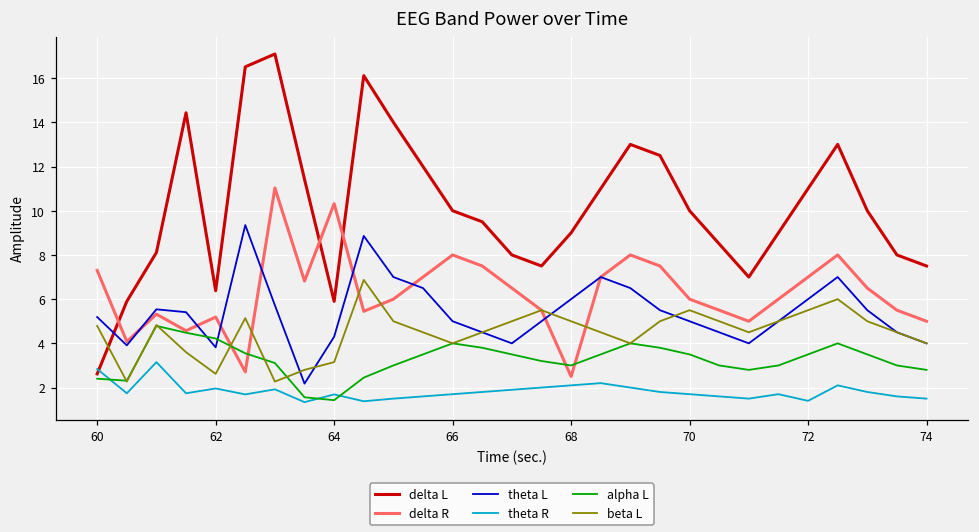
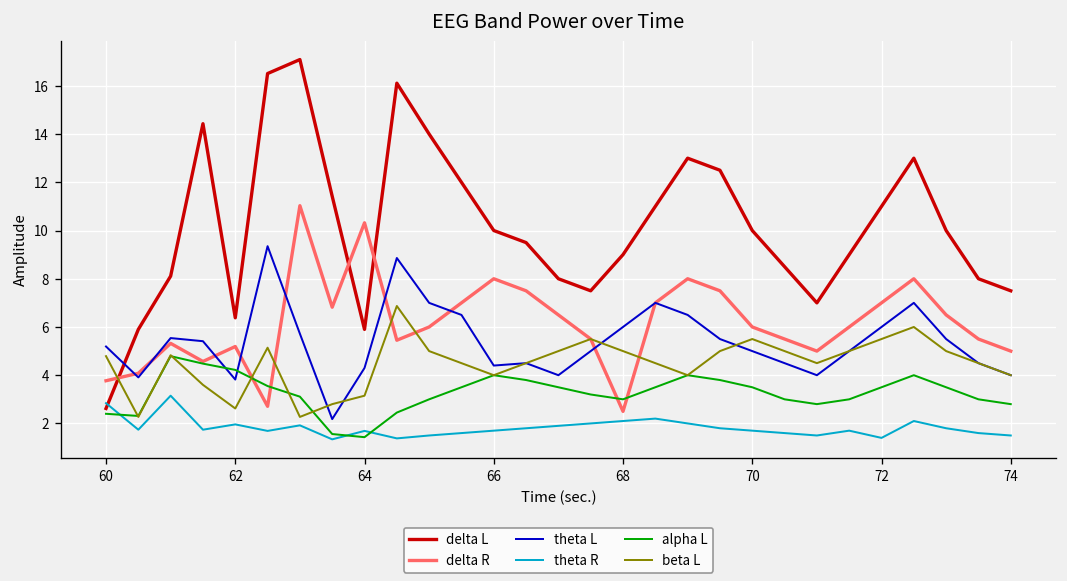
delta R, 60: 7.3 -> 3.8
theta L, 66: 5.0 -> 4.4
